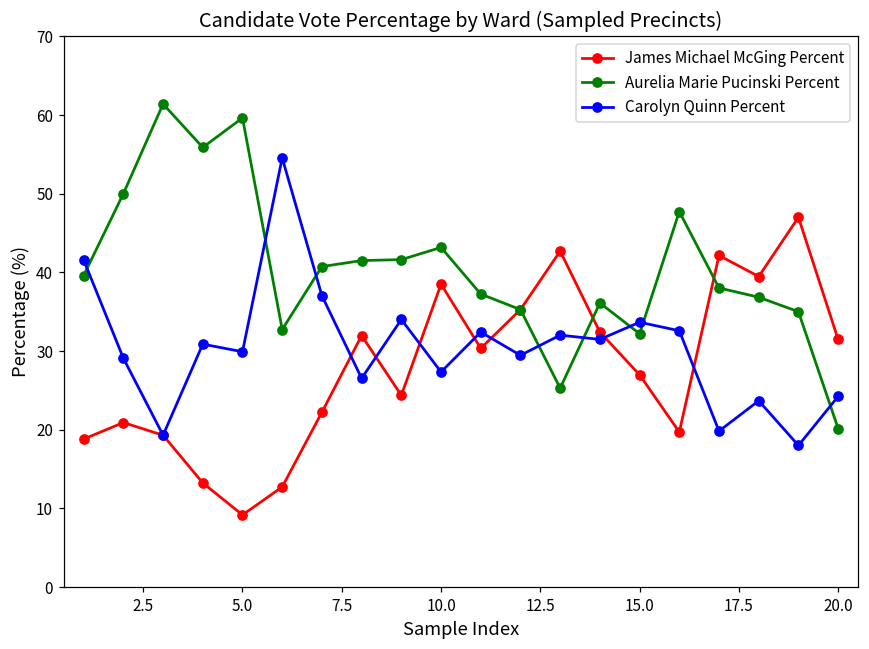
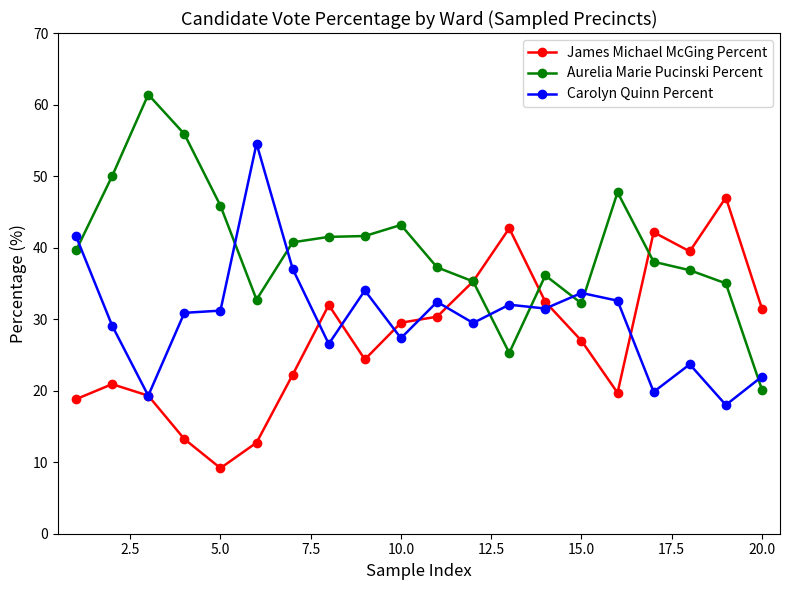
Aurelia Marie Pucinski Percent, 5.0: 60 -> 46
Carolyn Quinn Percent, 5.0: 30 -> 31
James Michael McGing Percent, 10.0: 39 -> 30
Carolyn Quinn Percent, 20.0: 24 -> 22
